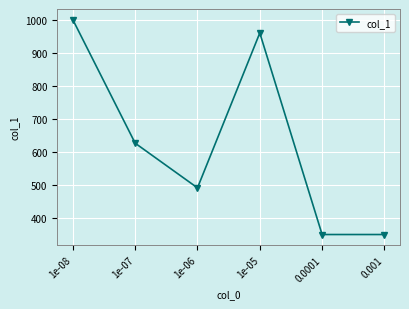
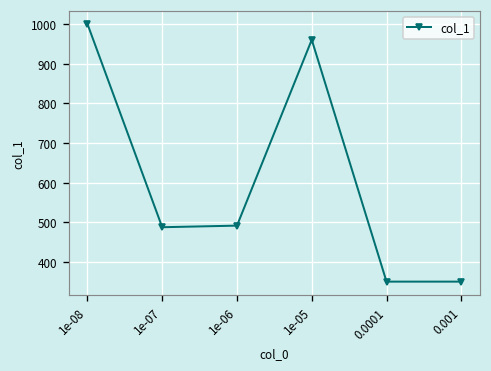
1e-07: 630 -> 490
